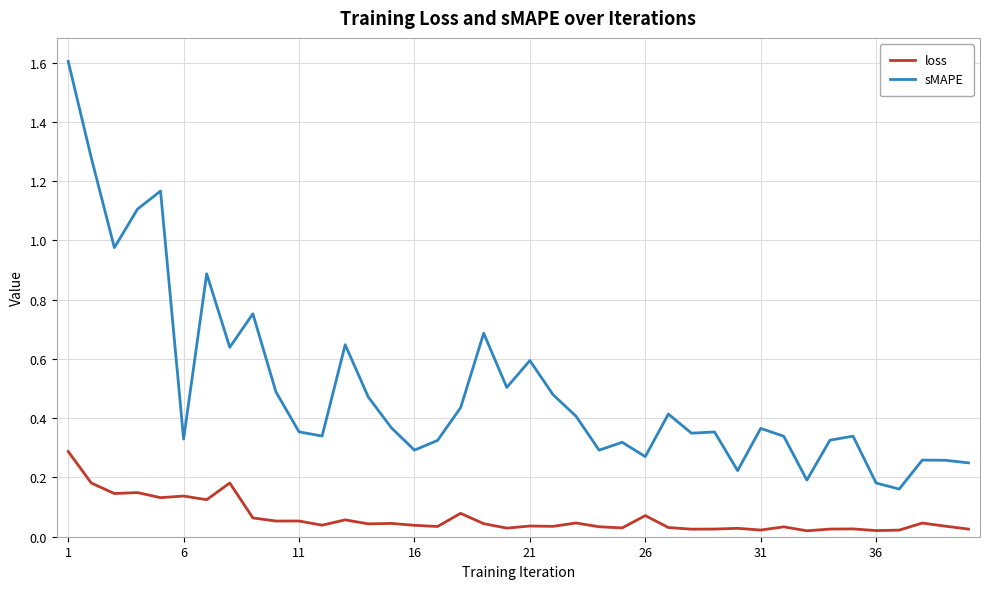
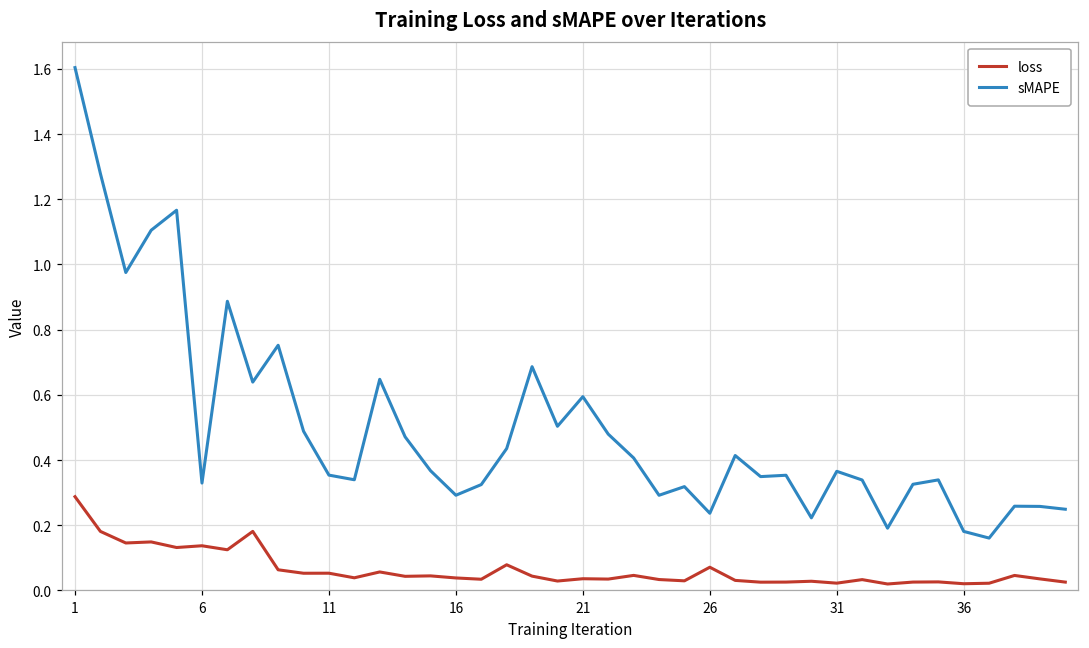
sMAPE, 26: 0.27 -> 0.24
